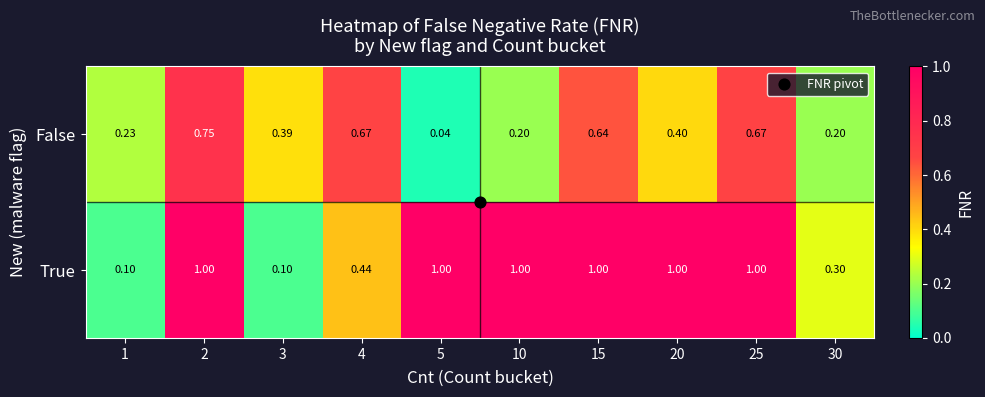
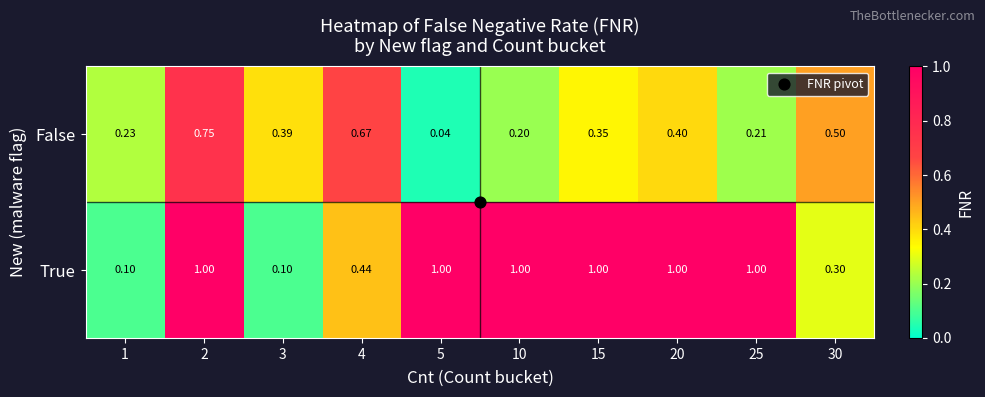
False, 15: 0.64 -> 0.35
False, 25: 0.67 -> 0.21
False, 30: 0.20 -> 0.50
